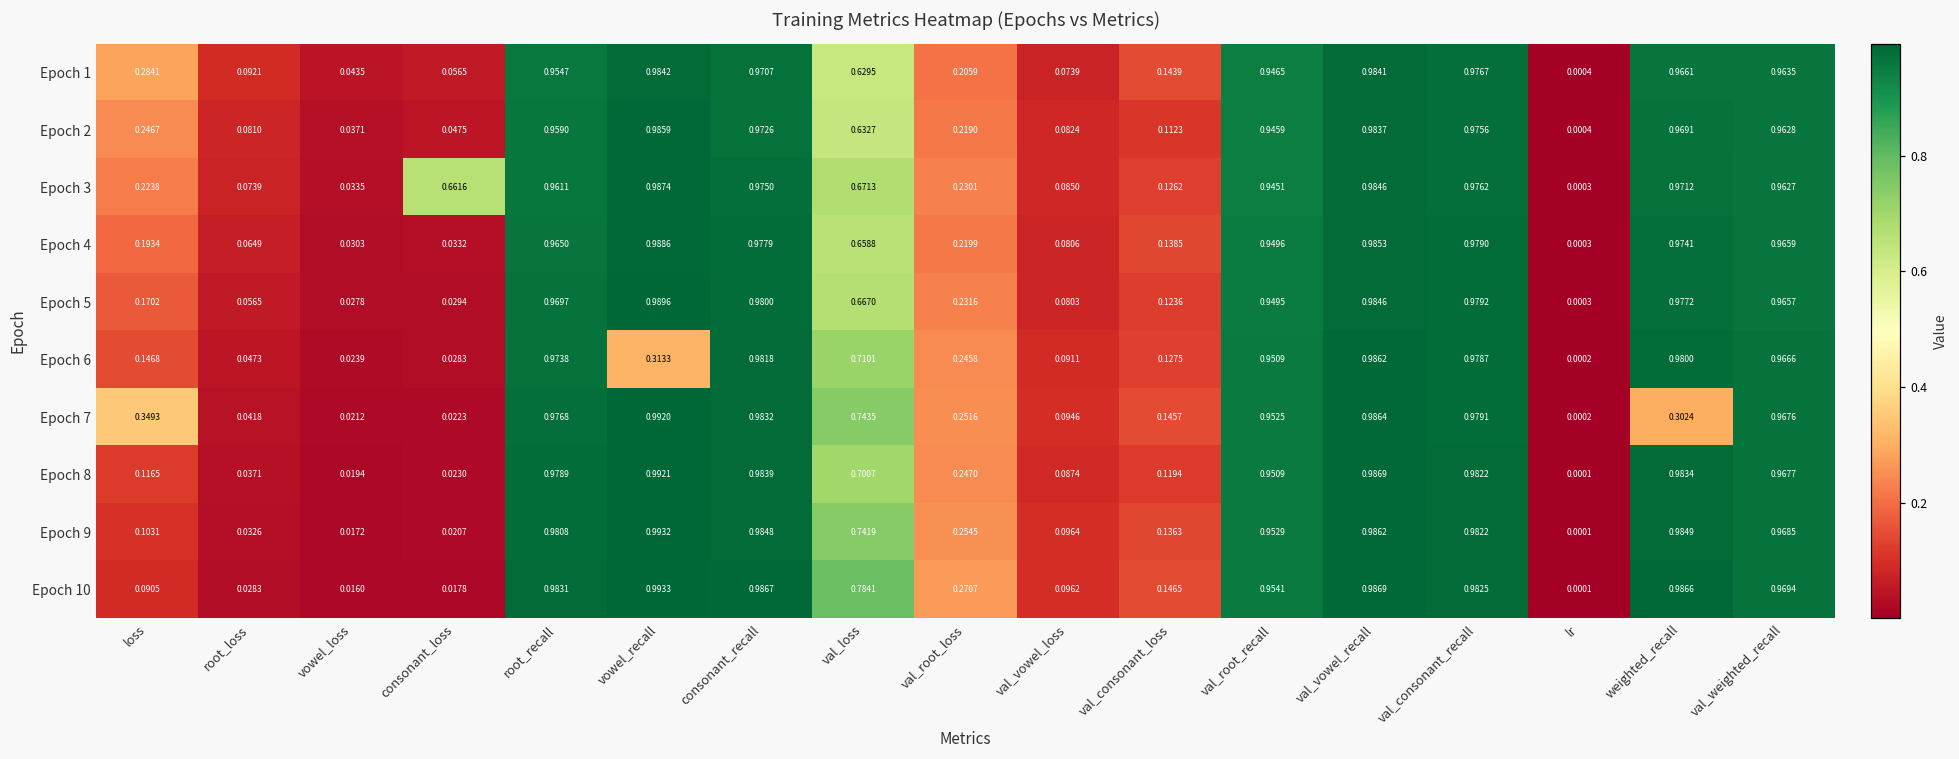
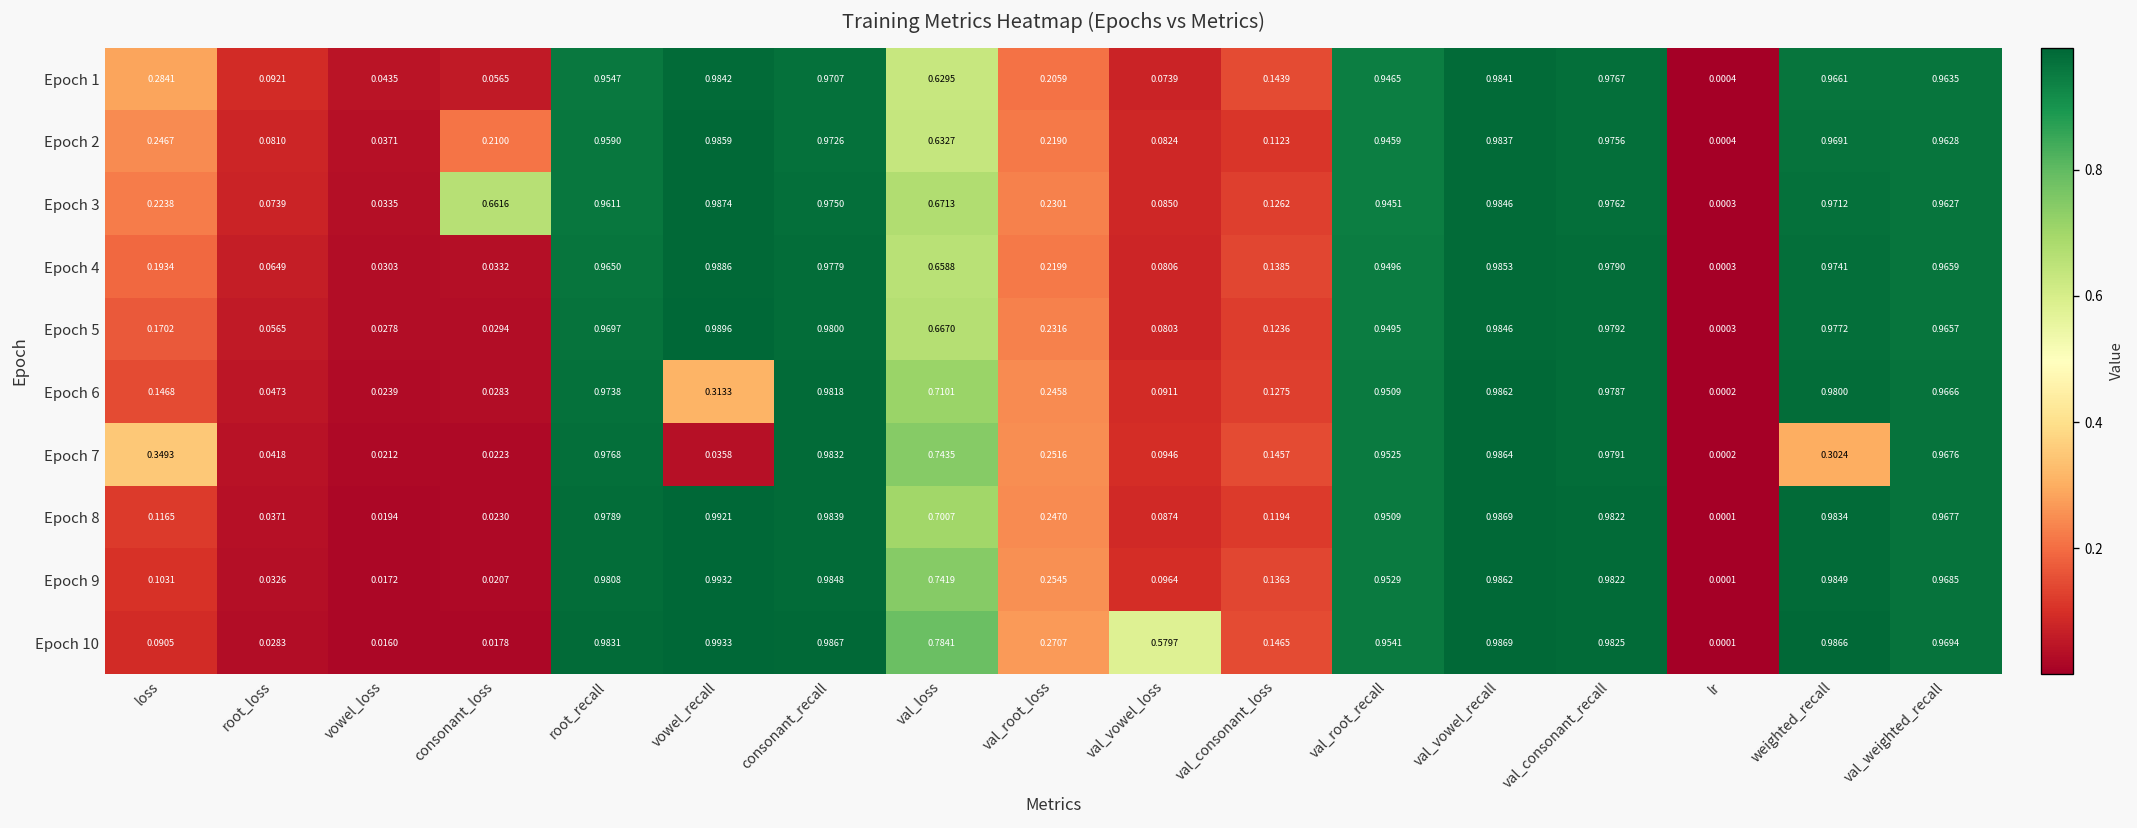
Epoch 2, consonant_loss: 0.0475 -> 0.2100
Epoch 7, vowel_recall: 0.9920 -> 0.0358
Epoch 10, val_vowel_loss: 0.0962 -> 0.5797
